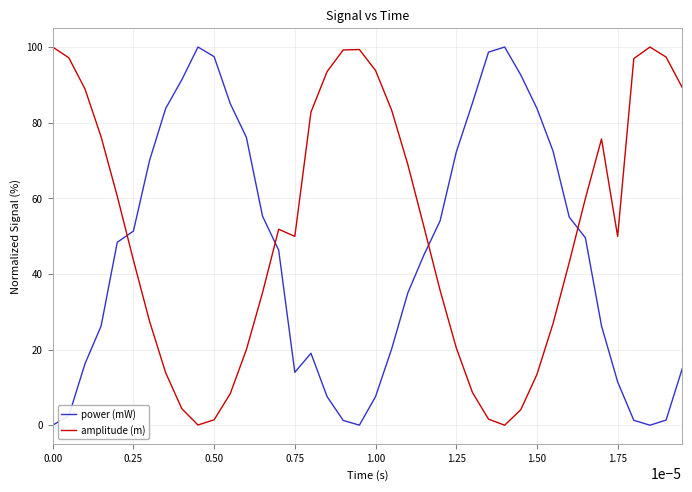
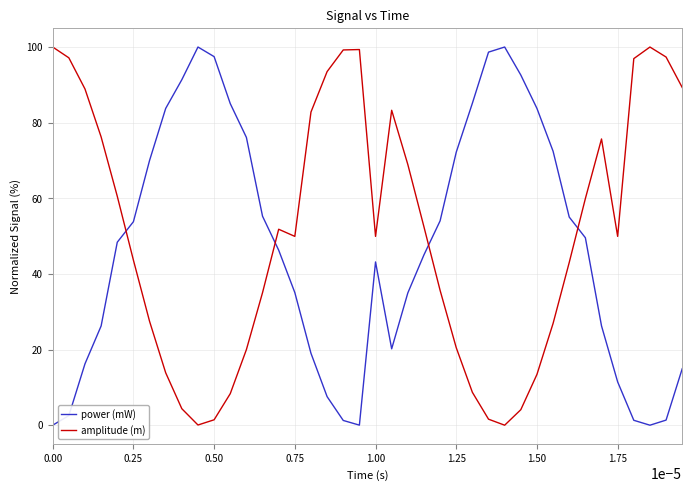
power (mW), 0.25: 51 -> 54
power (mW), 0.75: 14 -> 35
power (mW), 1.00: 8 -> 43
amplitude (m), 1.00: 94 -> 50
